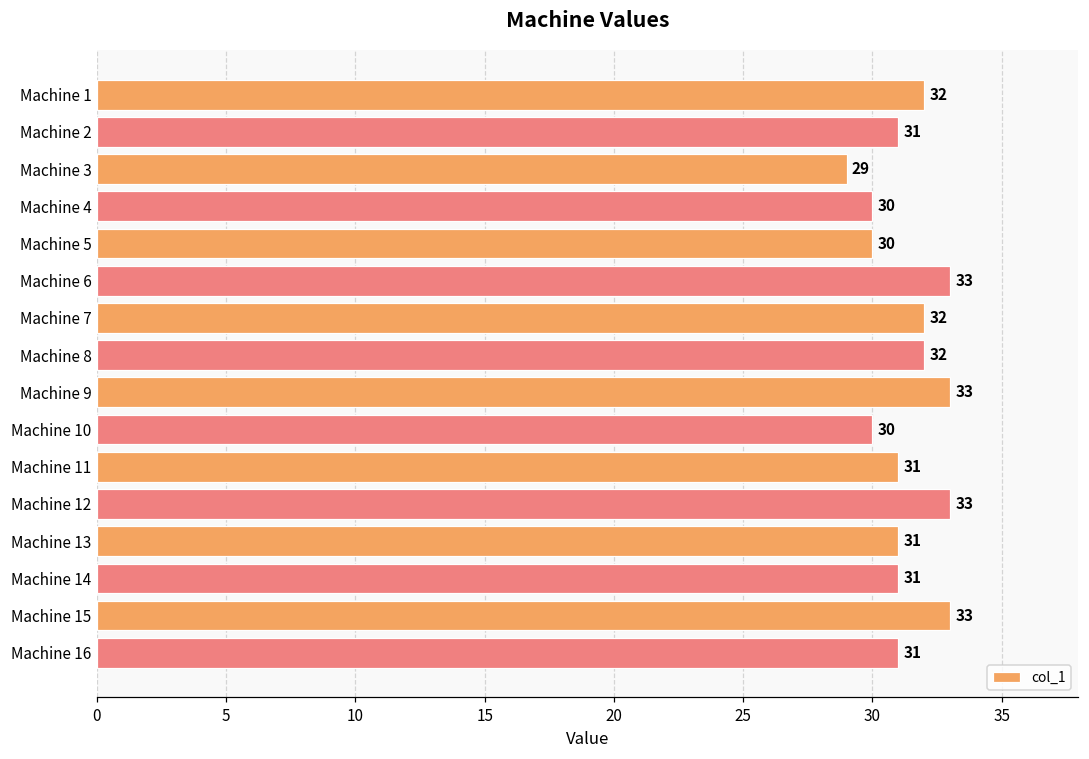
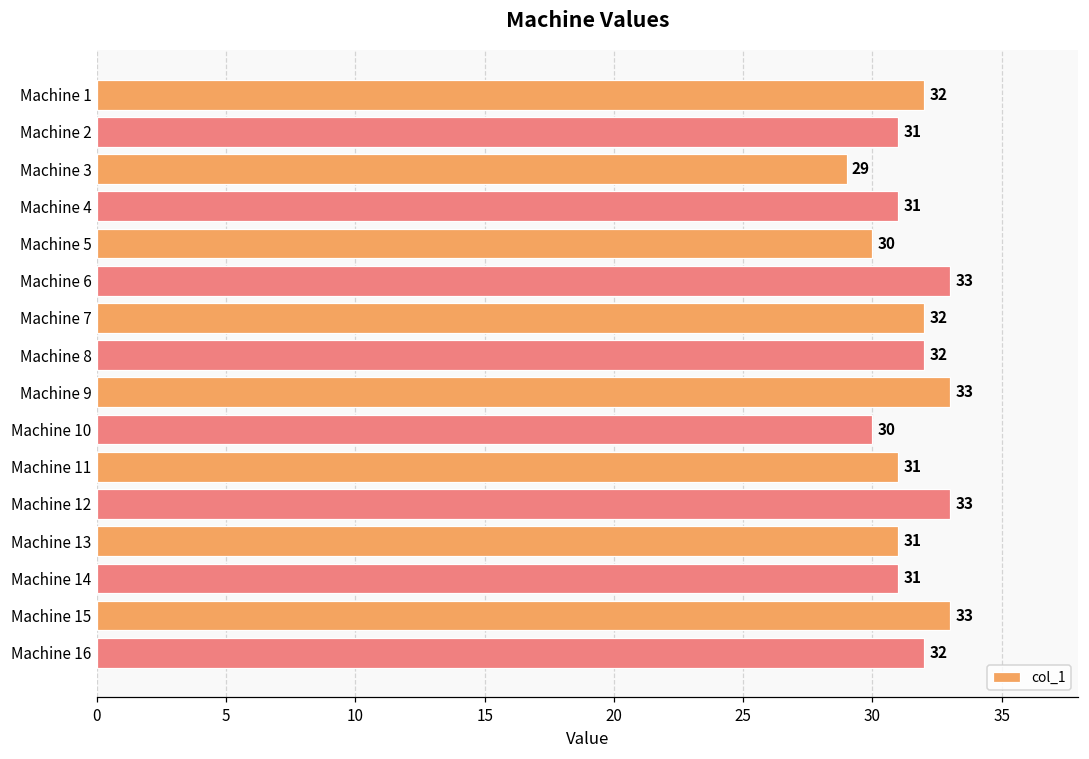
Machine 4: 30 -> 31
Machine 16: 31 -> 32
